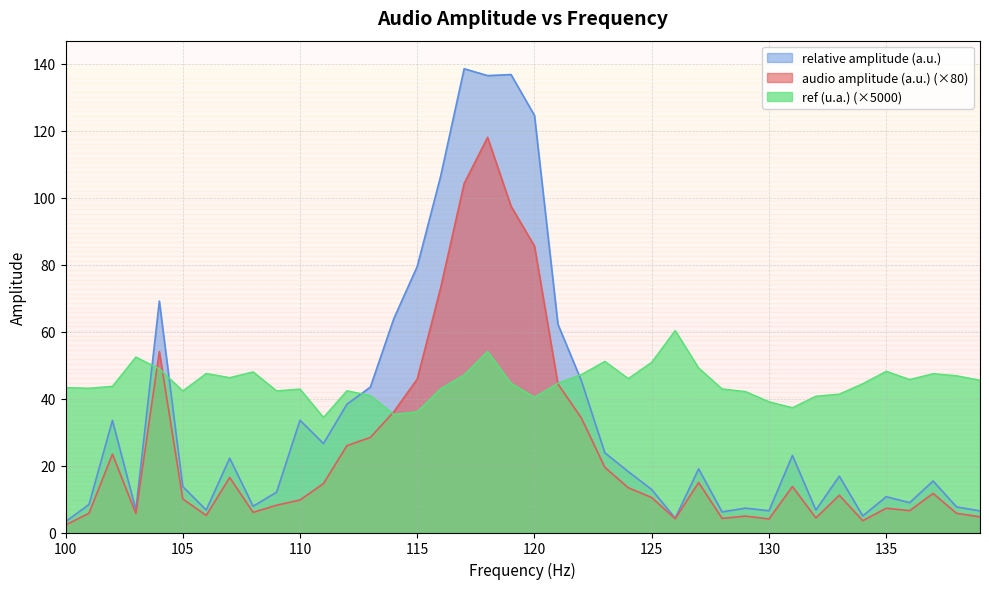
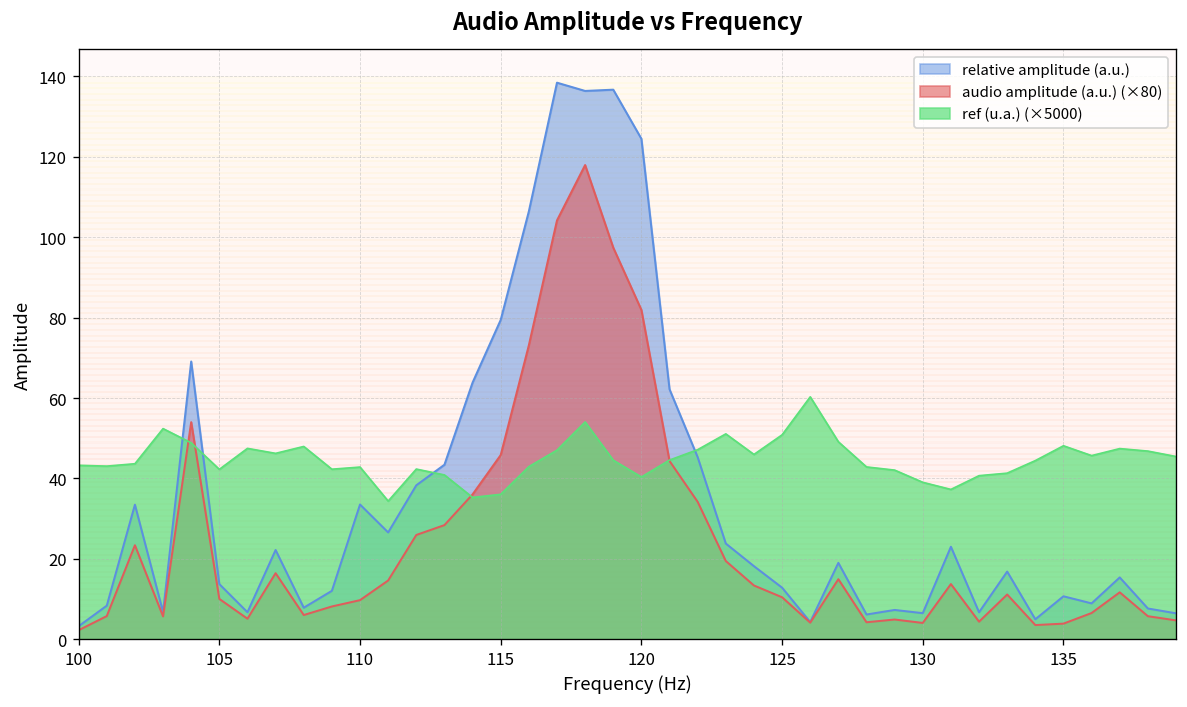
audio amplitude (a.u.) (×80), 120: 86 -> 82
audio amplitude (a.u.) (×80), 135: 7 -> 4
